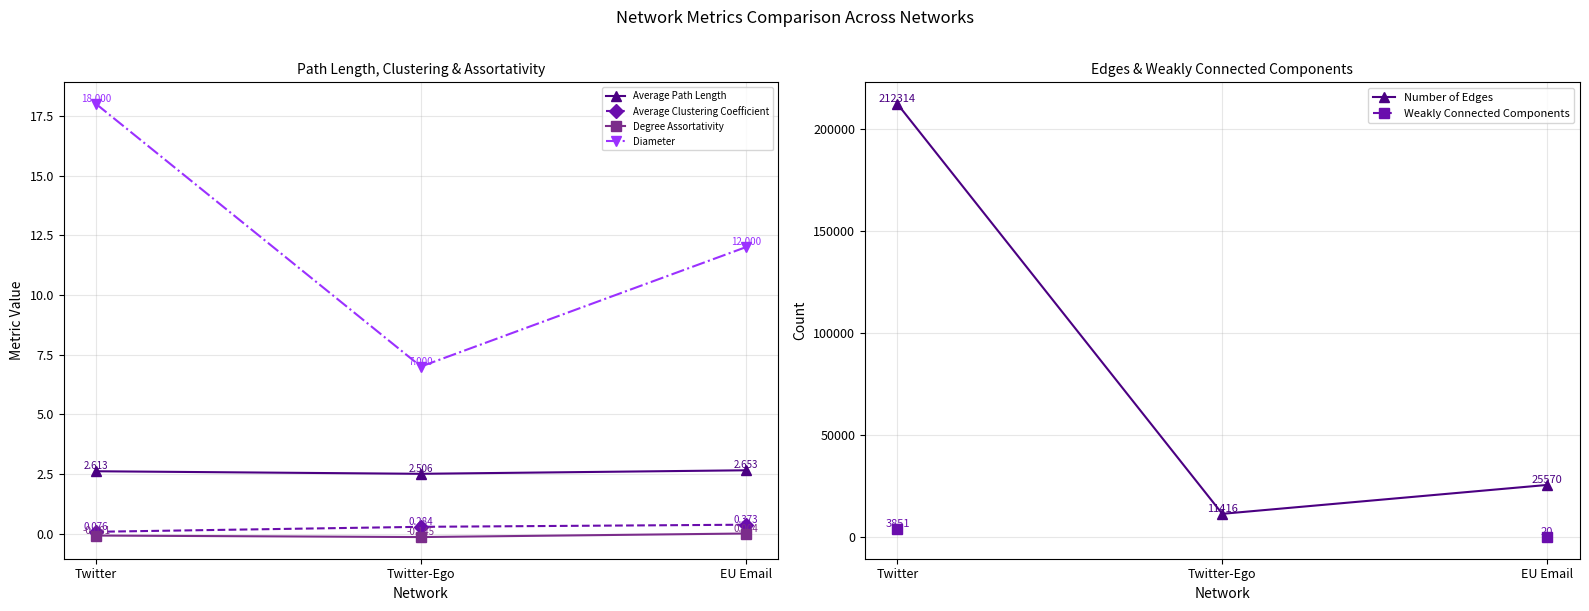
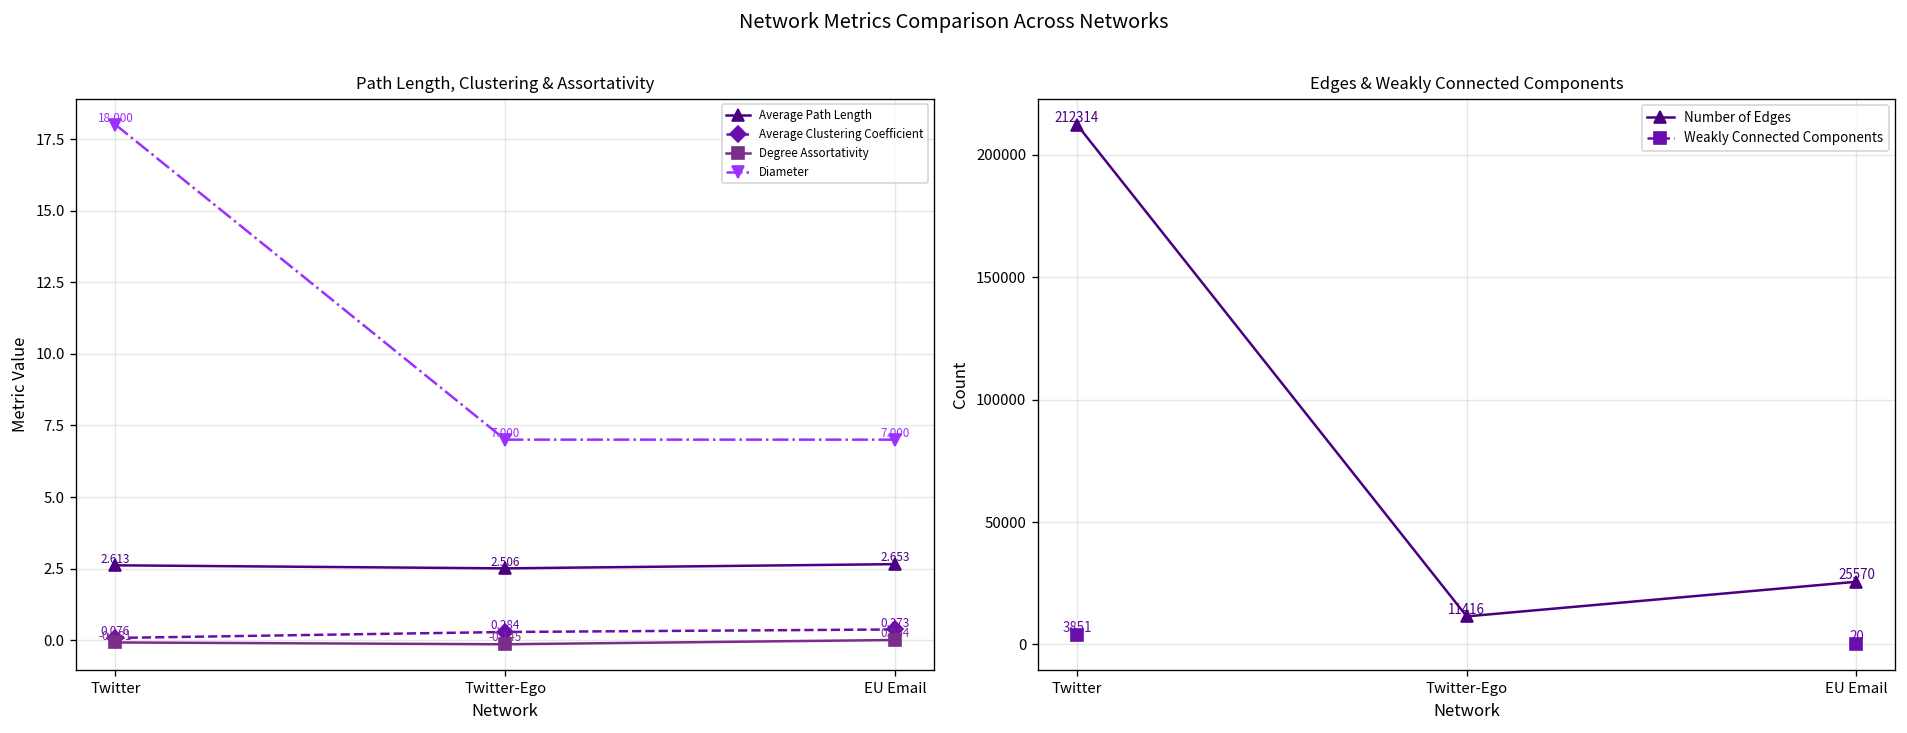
Path Length, Clustering & Assortativity, Diameter, EU Email: 12.000 -> 7.000
